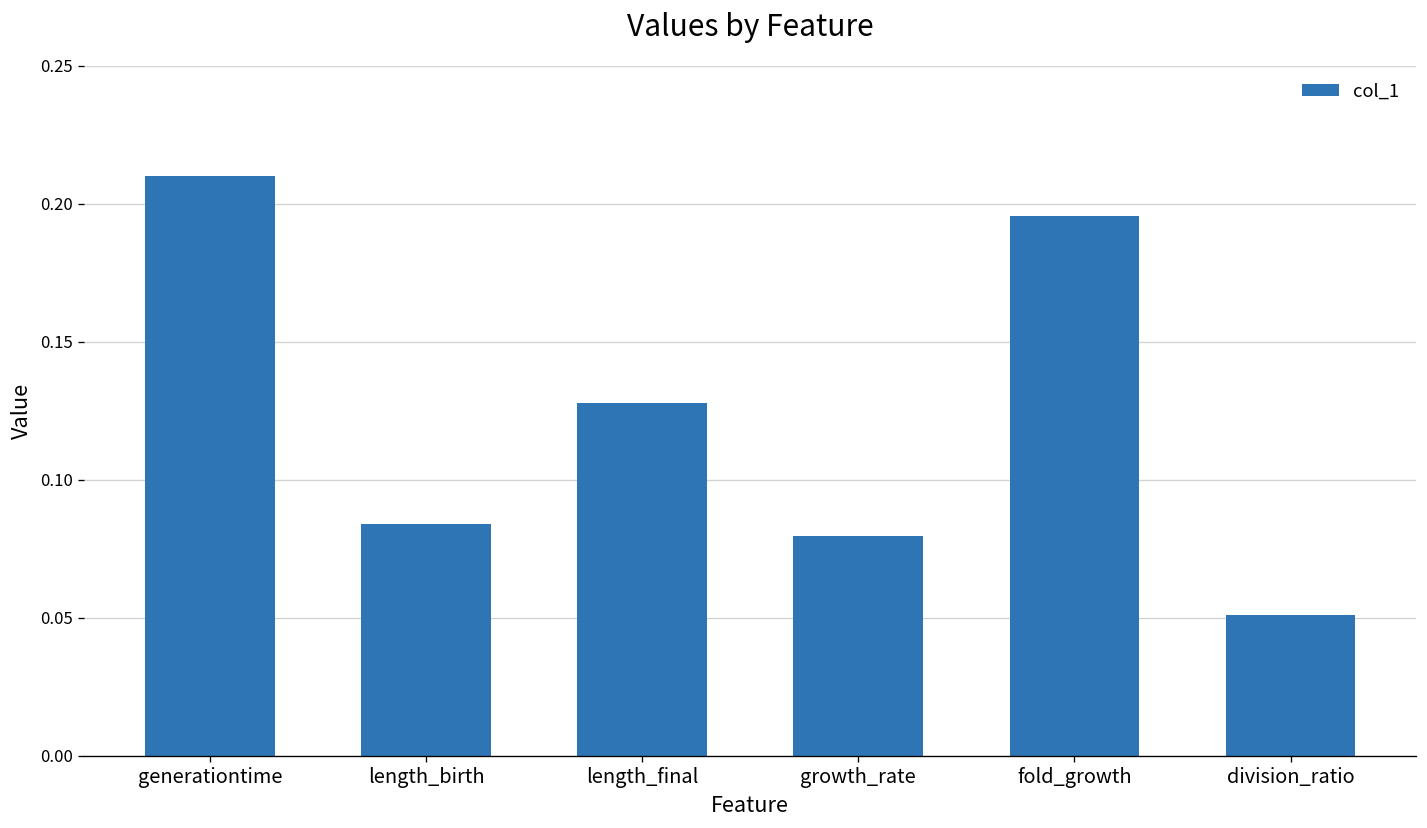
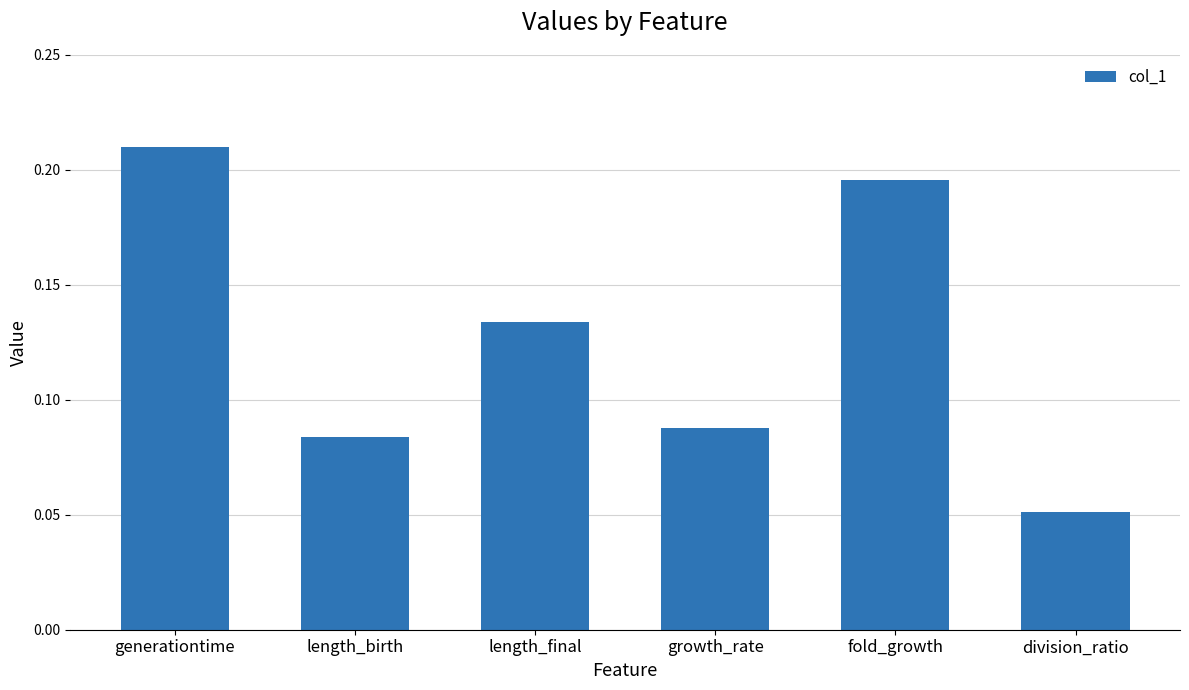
length_final: 0.128 -> 0.134
growth_rate: 0.080 -> 0.088
